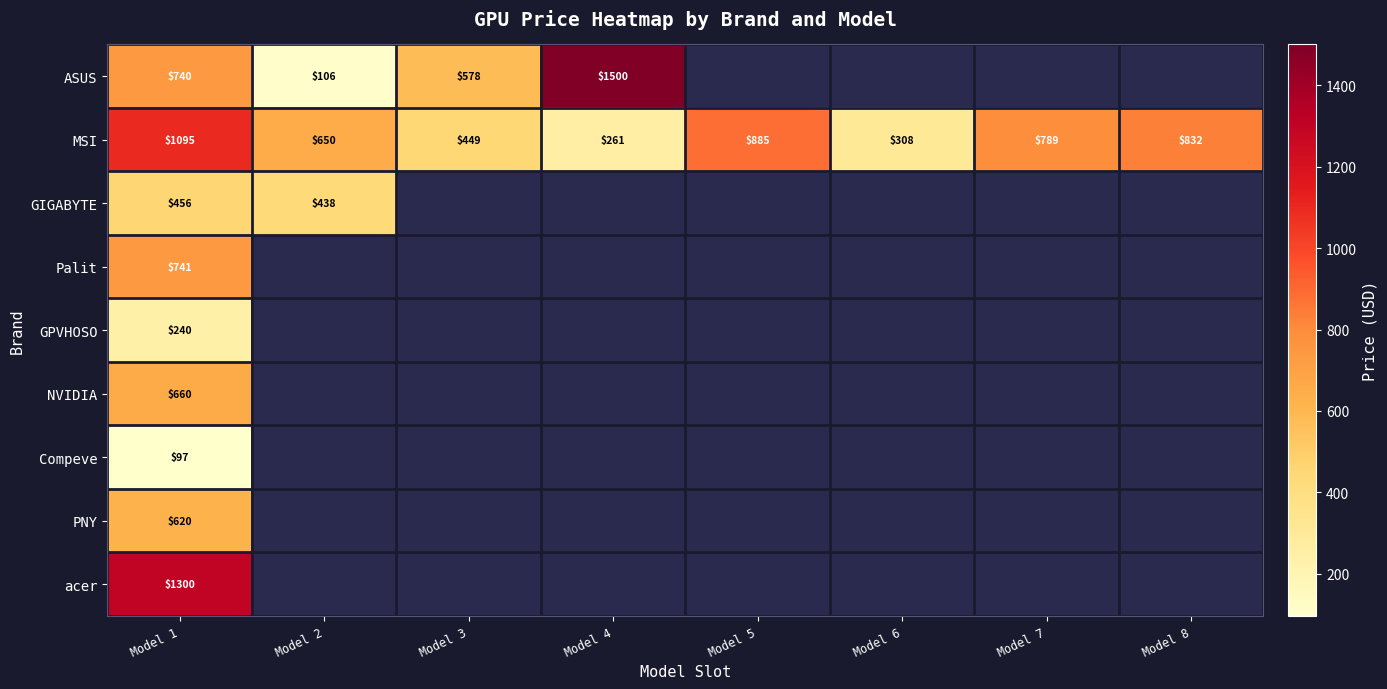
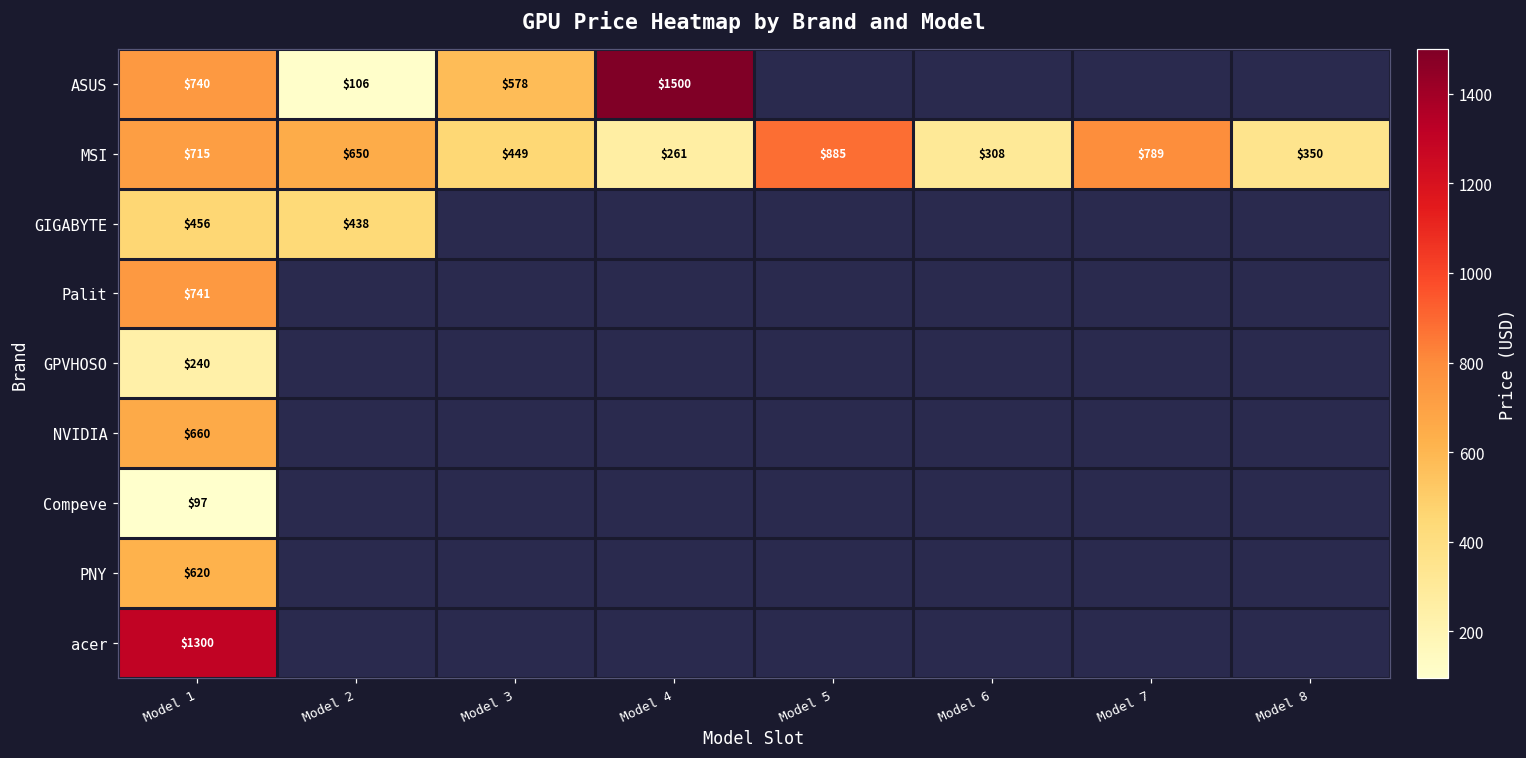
MSI, Model 1: $1095 -> $715
MSI, Model 8: $832 -> $350
